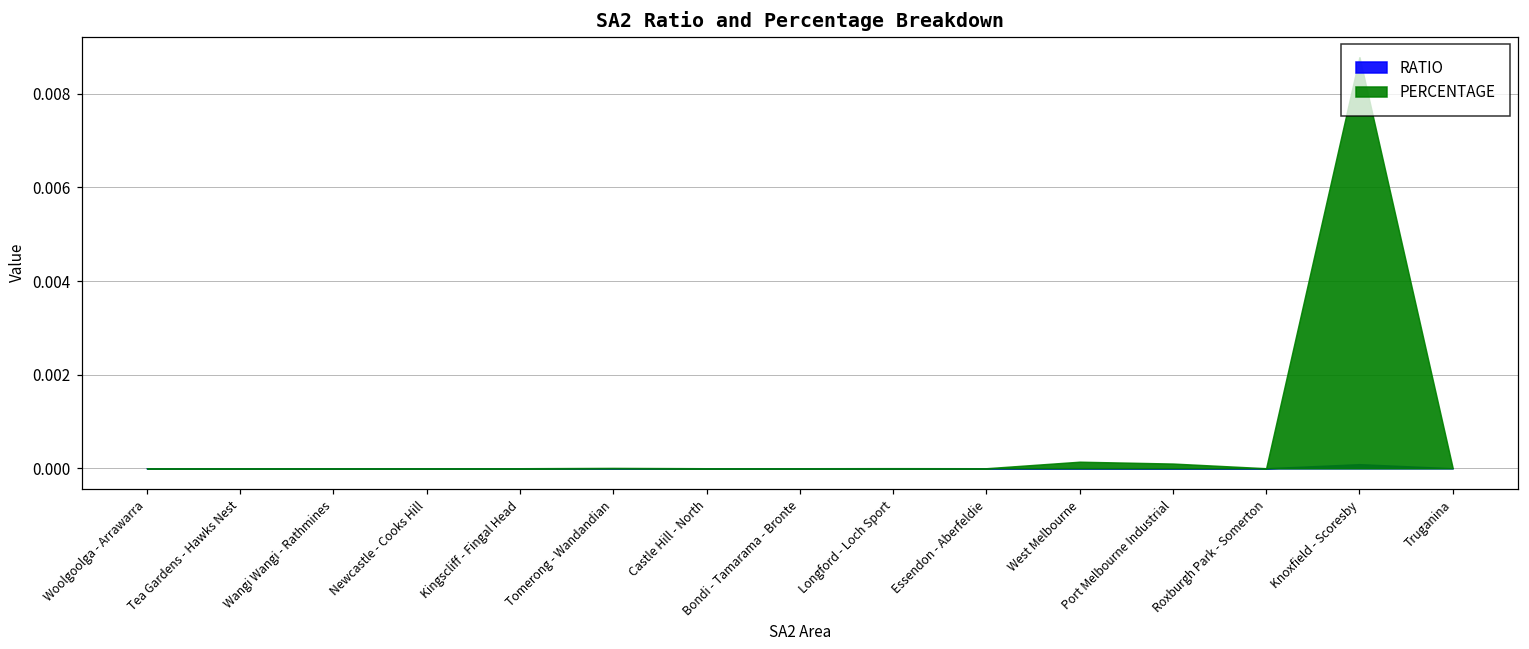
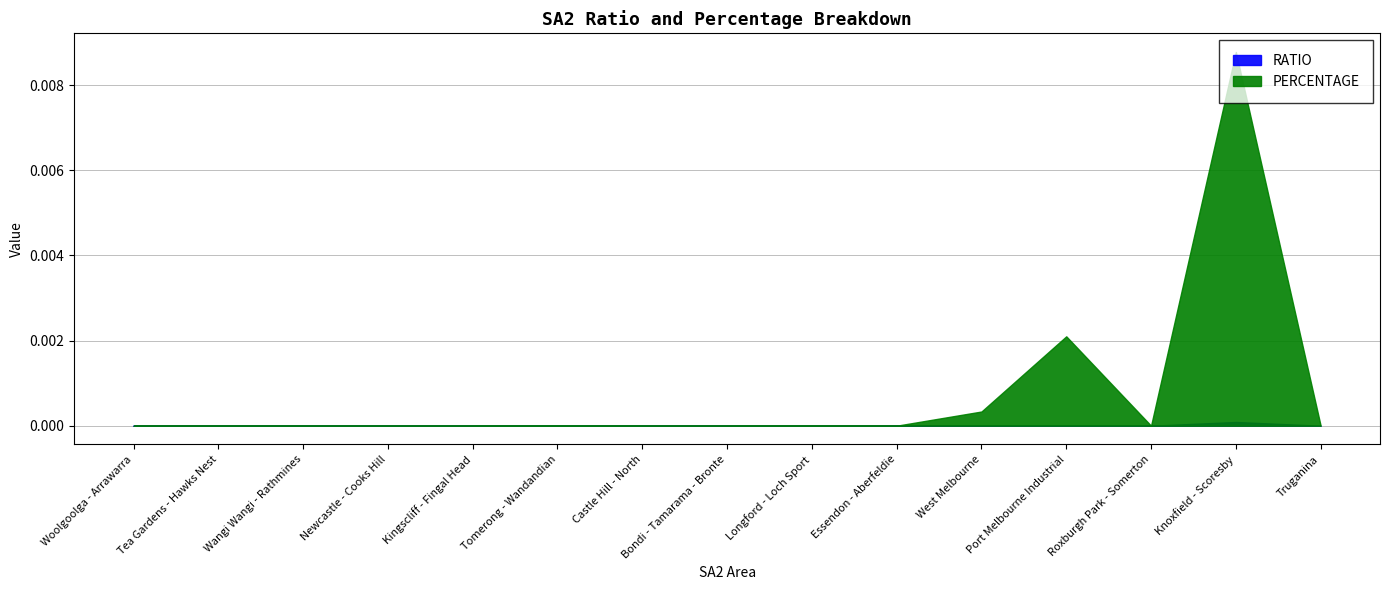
PERCENTAGE, West Melbourne: 0.0001 -> 0.0003
PERCENTAGE, Port Melbourne Industrial: 0.0001 -> 0.0021
